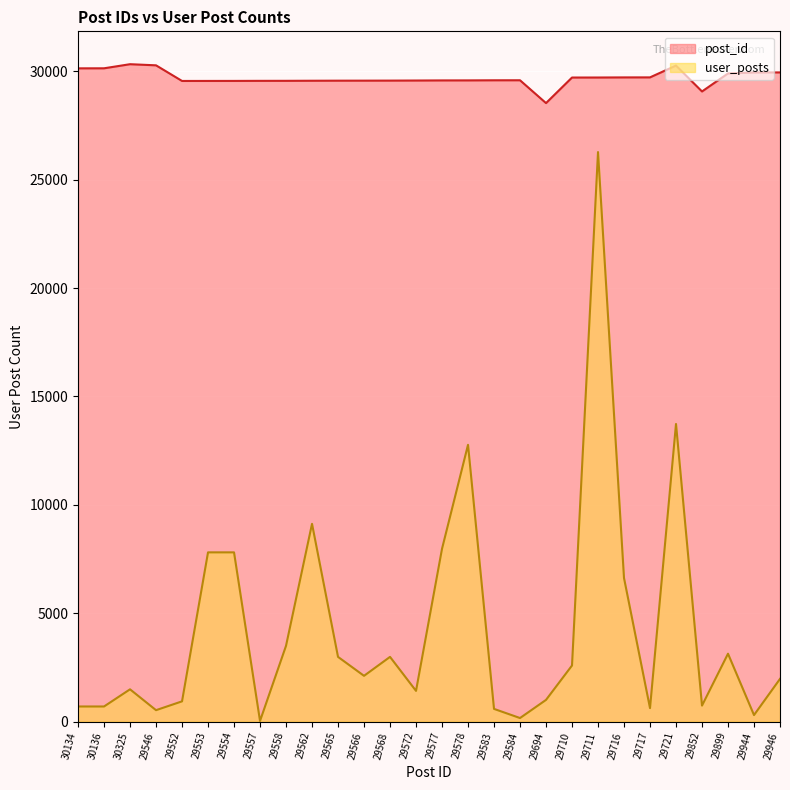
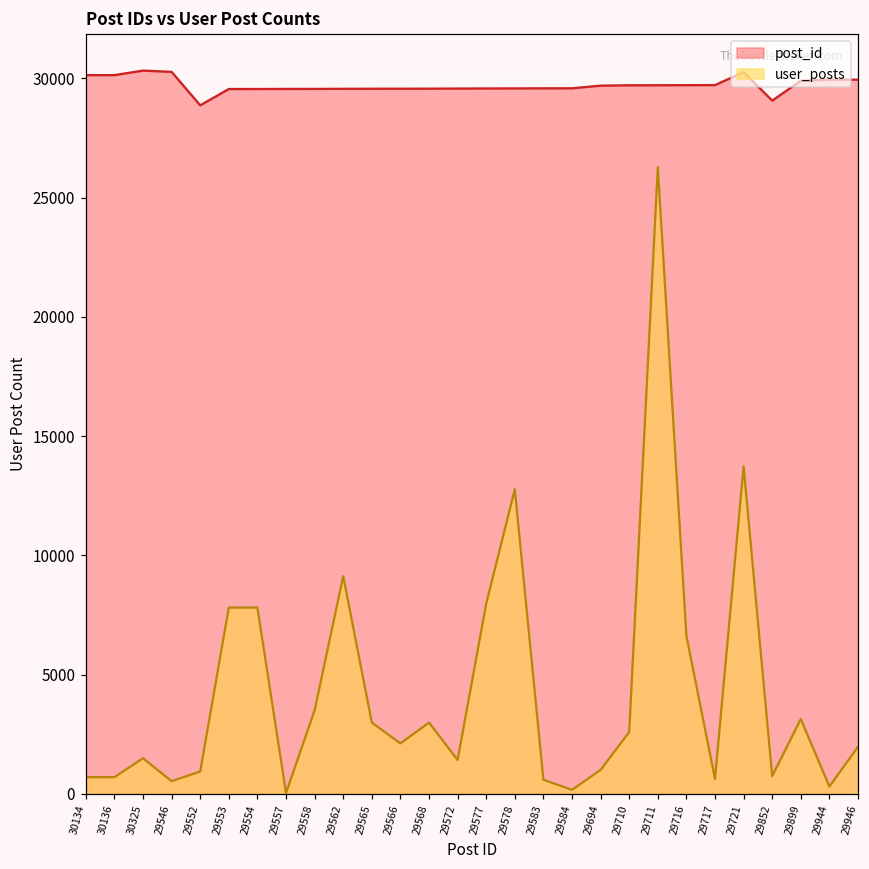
post_id, 29552: 29600 -> 28900
post_id, 29694: 28500 -> 29700
